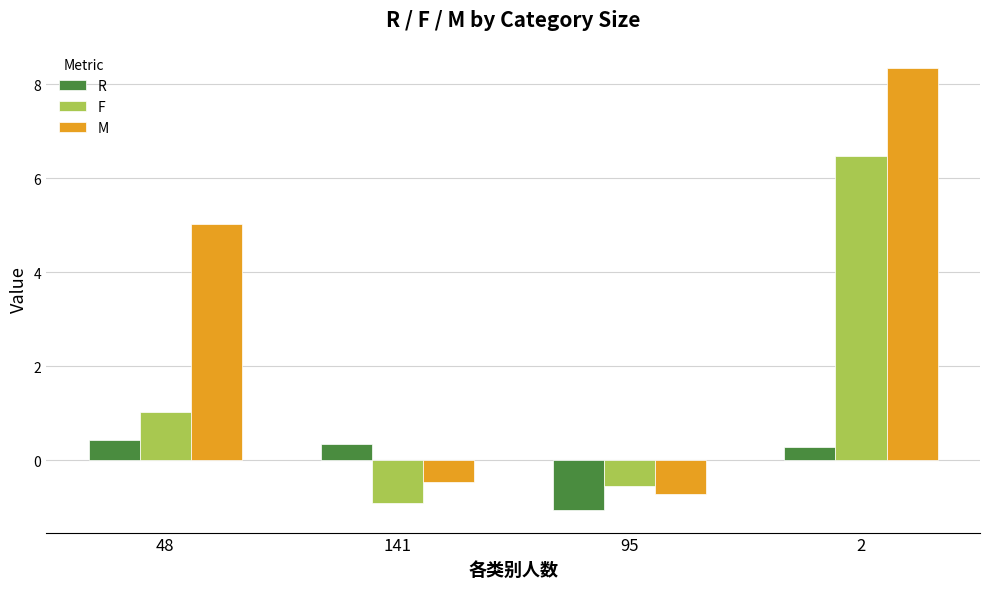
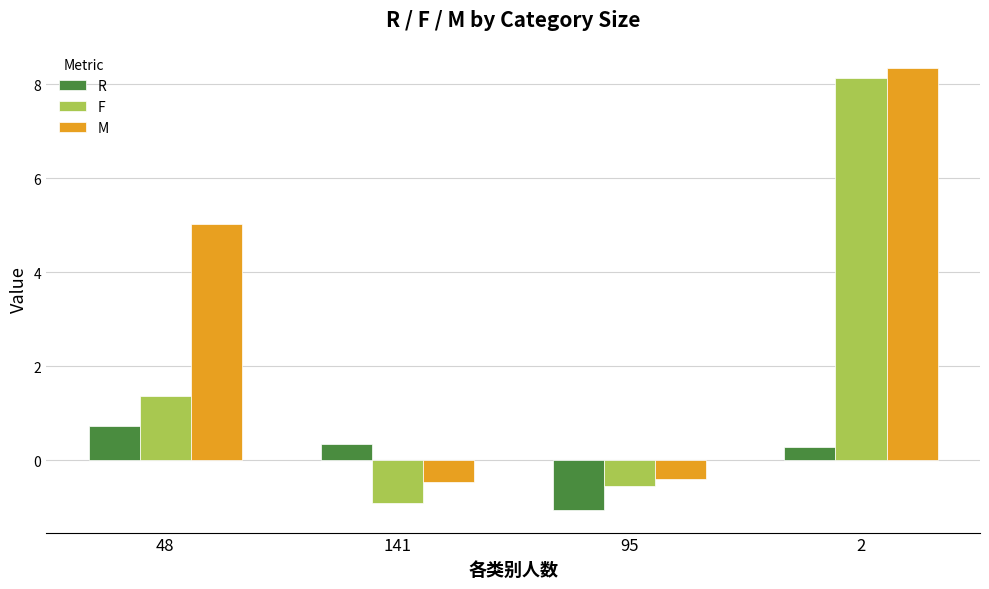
R, 48: 0.4 -> 0.7
F, 48: 1.0 -> 1.4
M, 95: -0.7 -> -0.4
F, 2: 6.5 -> 8.1
